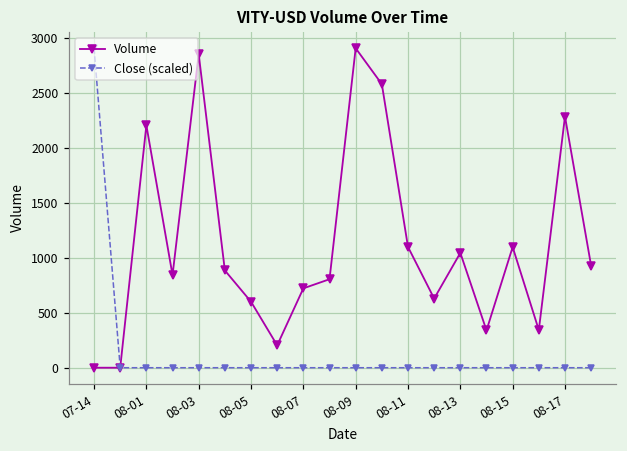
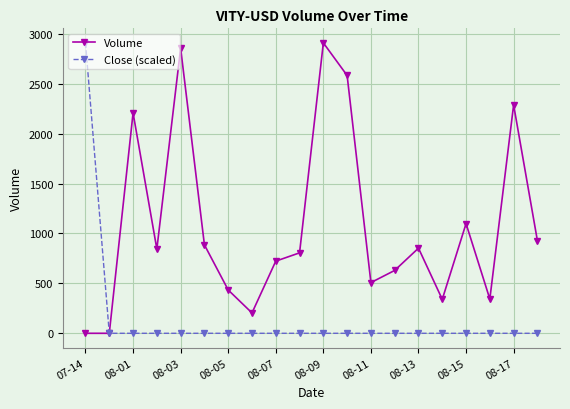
Volume, 08-05: 600 -> 400
Volume, 08-11: 1100 -> 500
Volume, 08-13: 1000 -> 900
